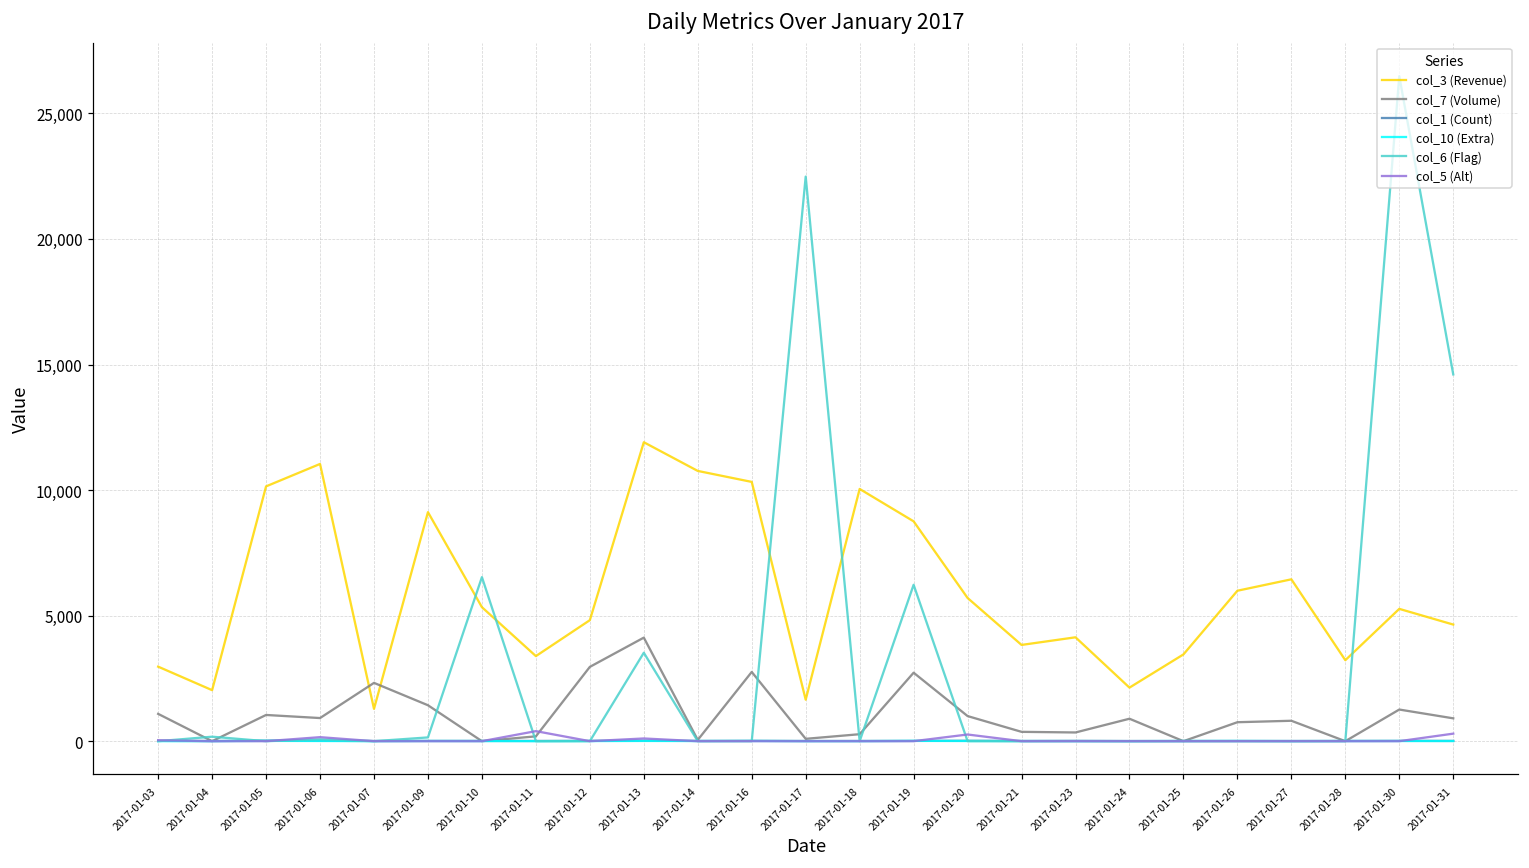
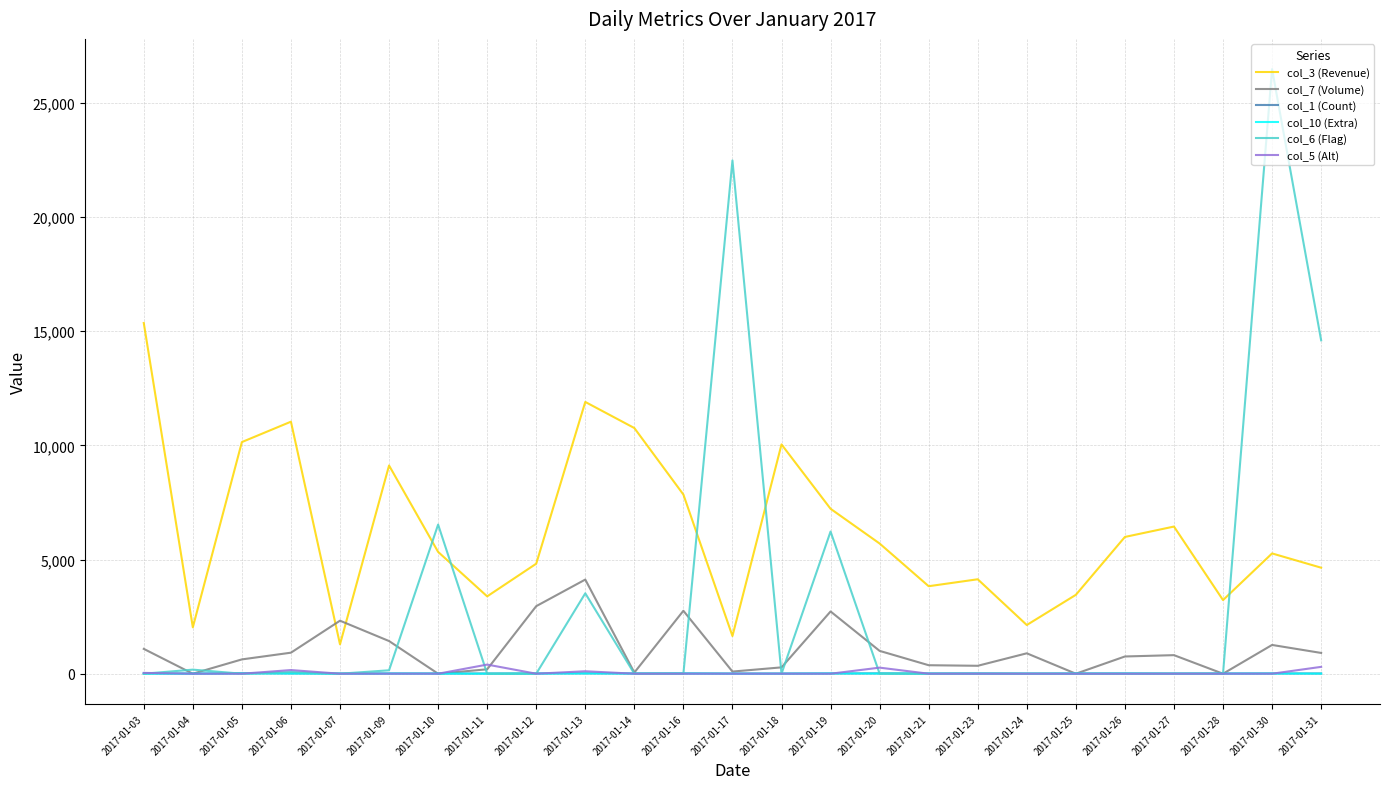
col_3 (Revenue), 2017-01-03: 3,000 -> 15,400
col_7 (Volume), 2017-01-05: 1,000 -> 600
col_3 (Revenue), 2017-01-16: 10,300 -> 7,800
col_3 (Revenue), 2017-01-19: 8,800 -> 7,200
